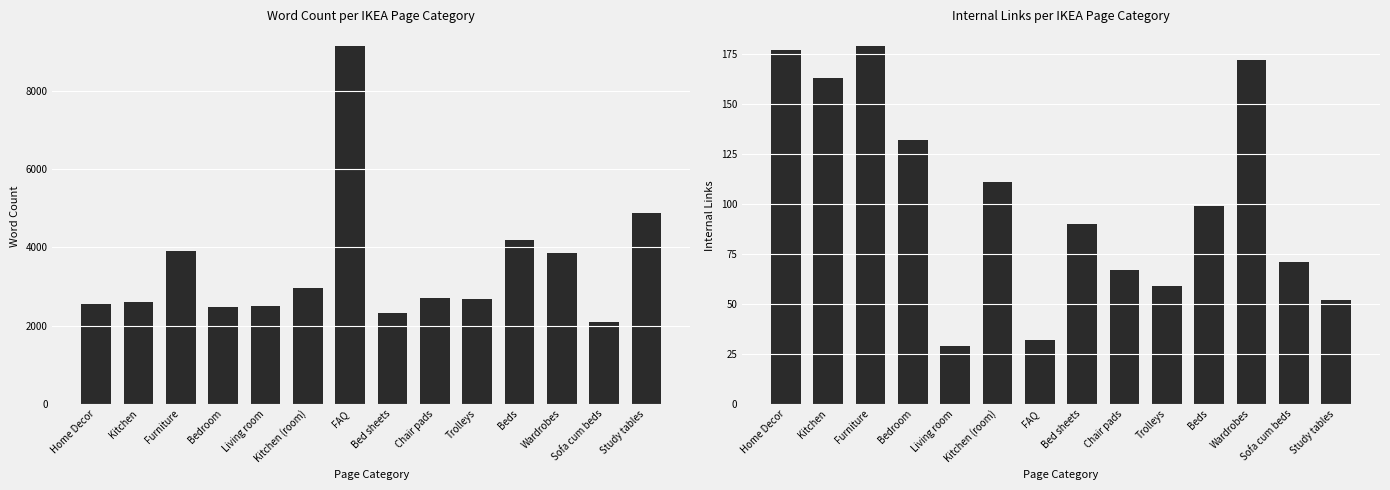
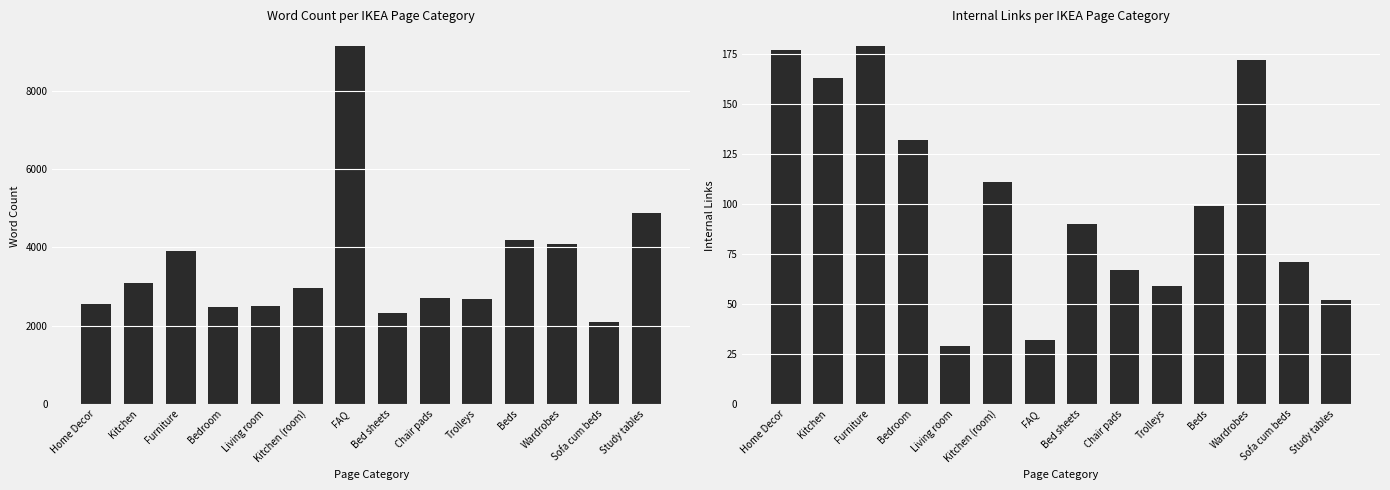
Word Count per IKEA Page Category, Kitchen: 2600 -> 3100
Word Count per IKEA Page Category, Wardrobes: 3800 -> 4100
